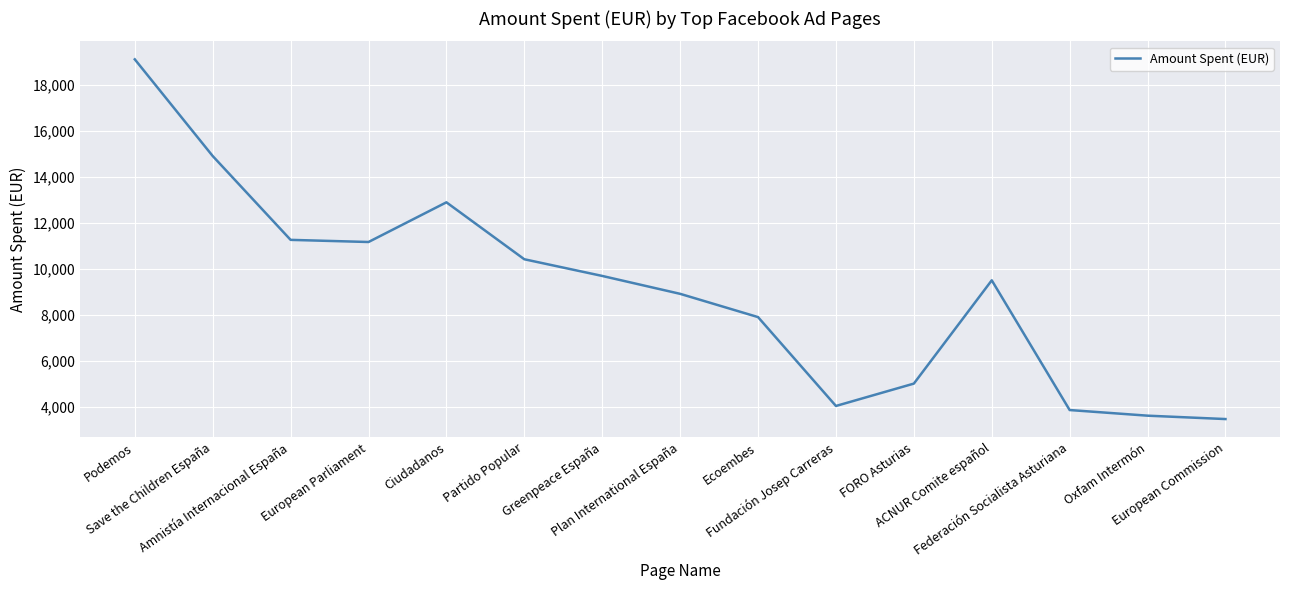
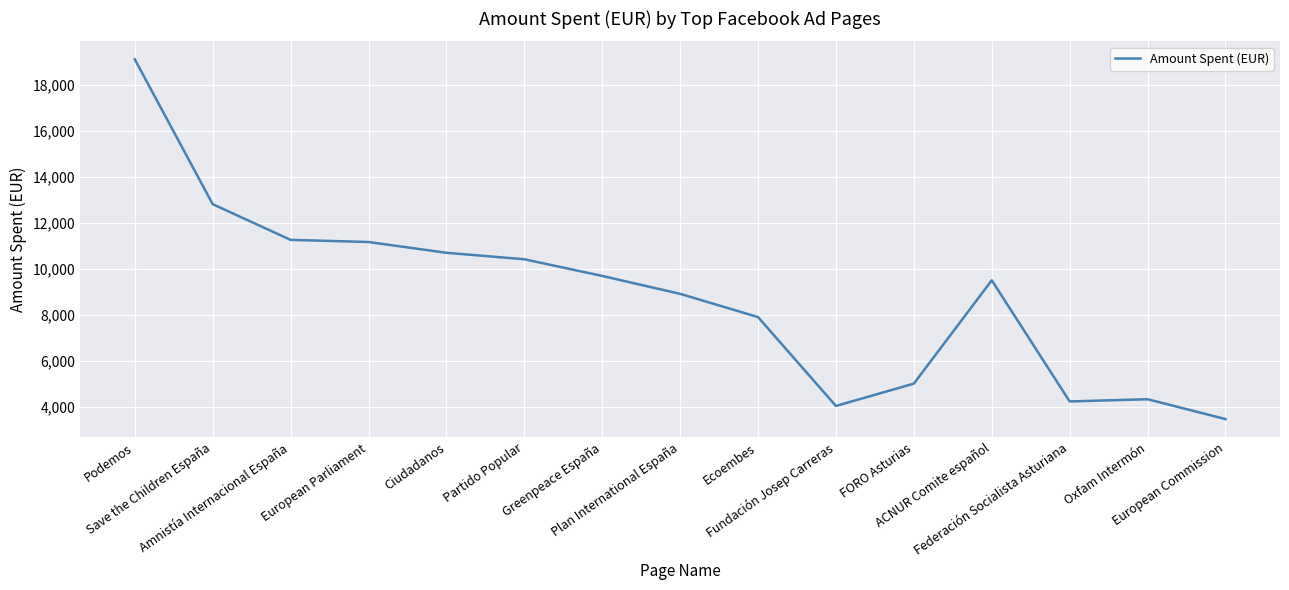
Save the Children España: 14,900 -> 12,800
Ciudadanos: 12,900 -> 10,700
Federación Socialista Asturiana: 3,900 -> 4,200
Oxfam Intermón: 3,600 -> 4,300
